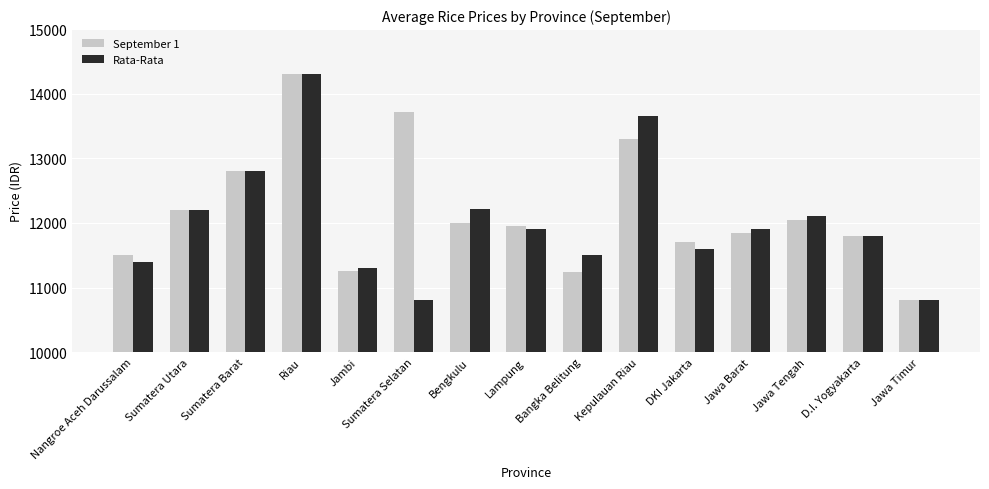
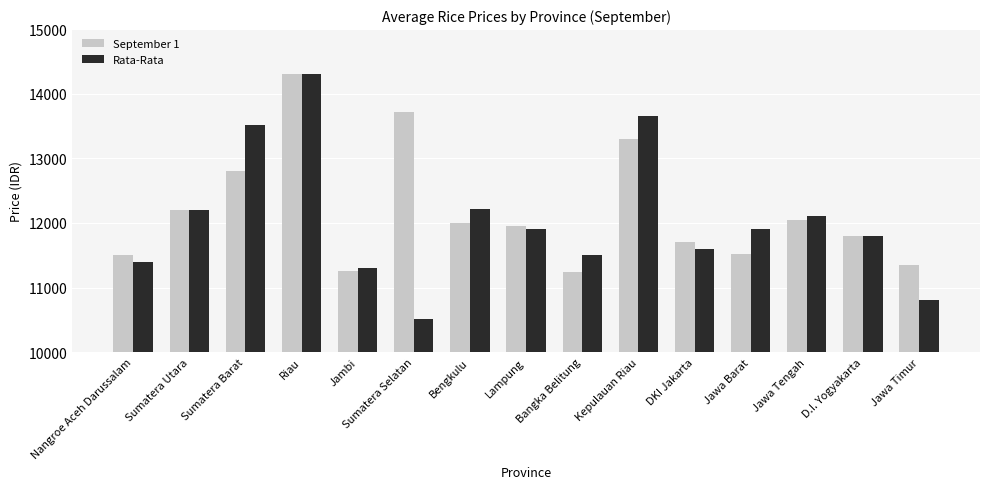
Rata-Rata, Sumatera Barat: 12800 -> 13500
Rata-Rata, Sumatera Selatan: 10800 -> 10500
September 1, Jawa Barat: 11900 -> 11500
September 1, Jawa Timur: 10800 -> 11300
